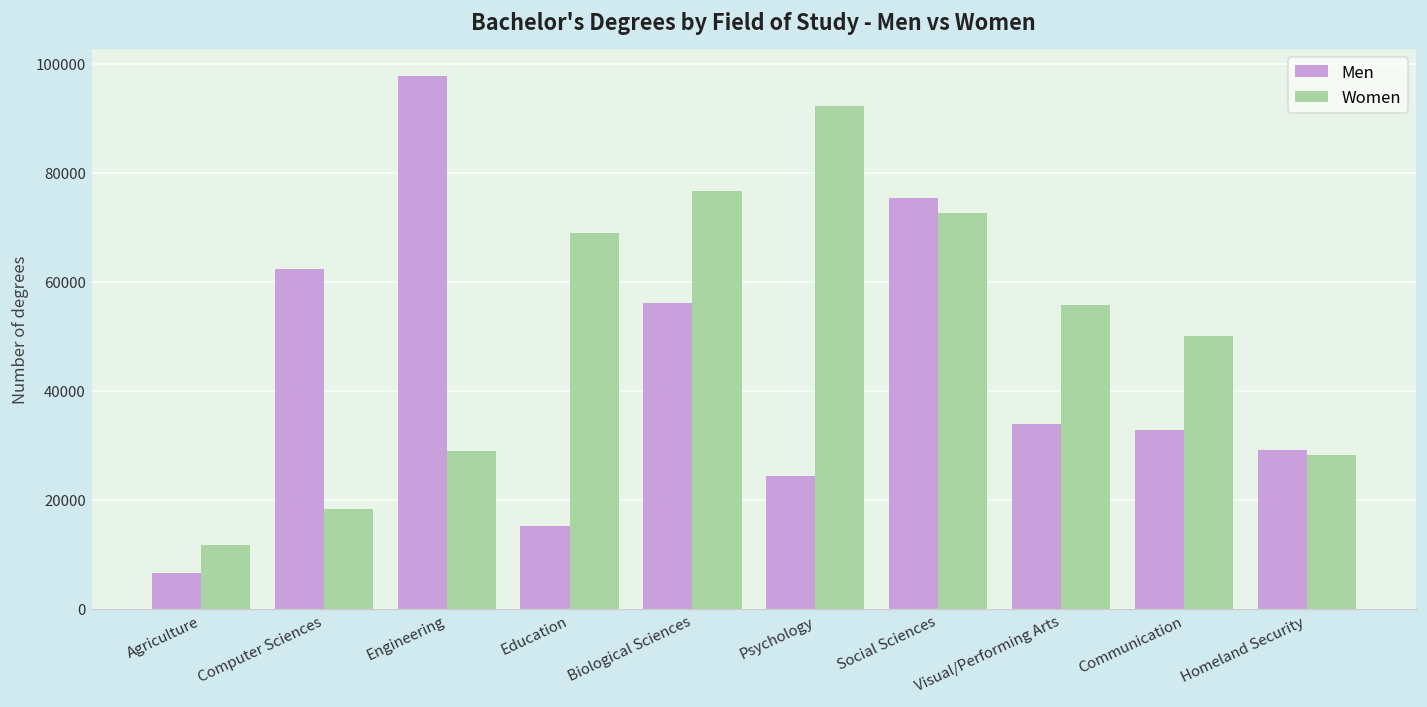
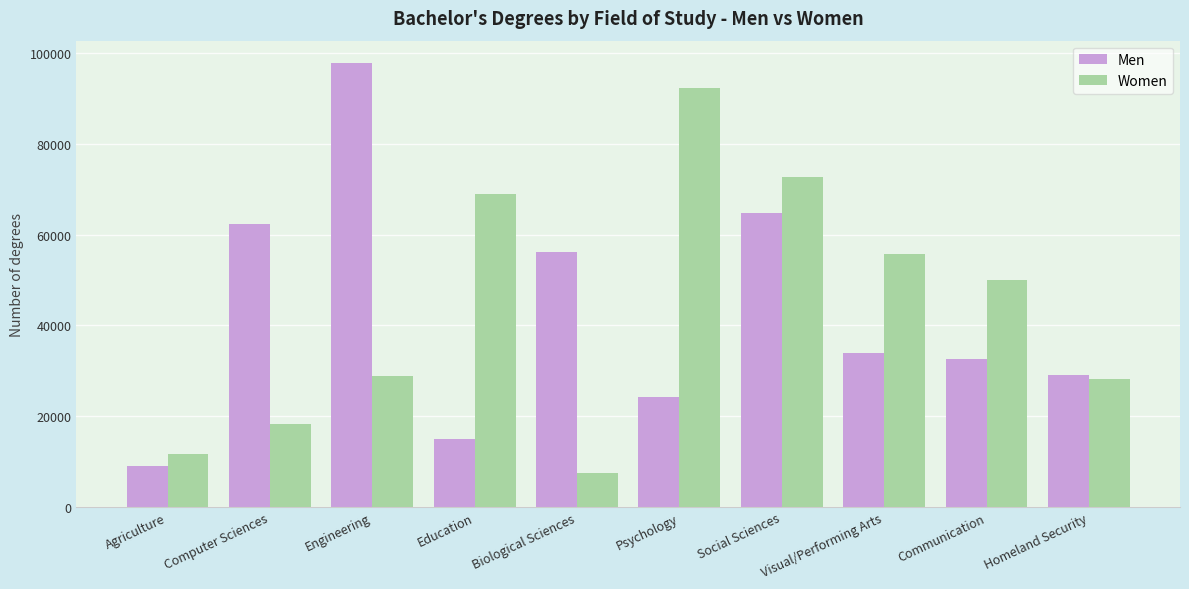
Men, Agriculture: 7000 -> 9000
Women, Biological Sciences: 77000 -> 7000
Men, Social Sciences: 75000 -> 65000
